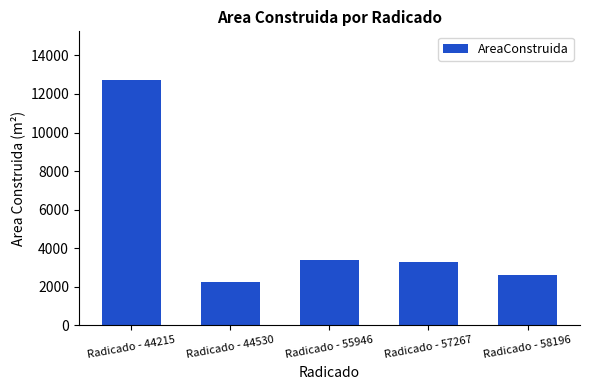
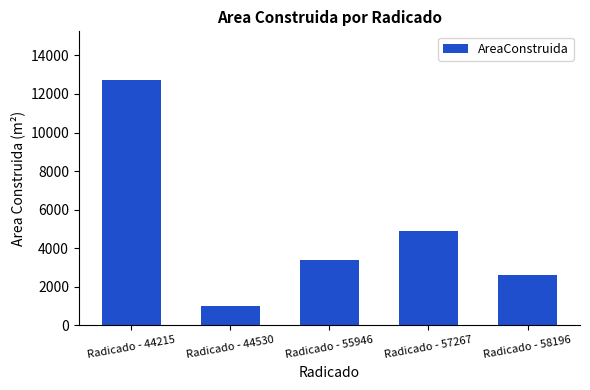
Radicado - 44530: 2300 -> 1000
Radicado - 57267: 3300 -> 4900
